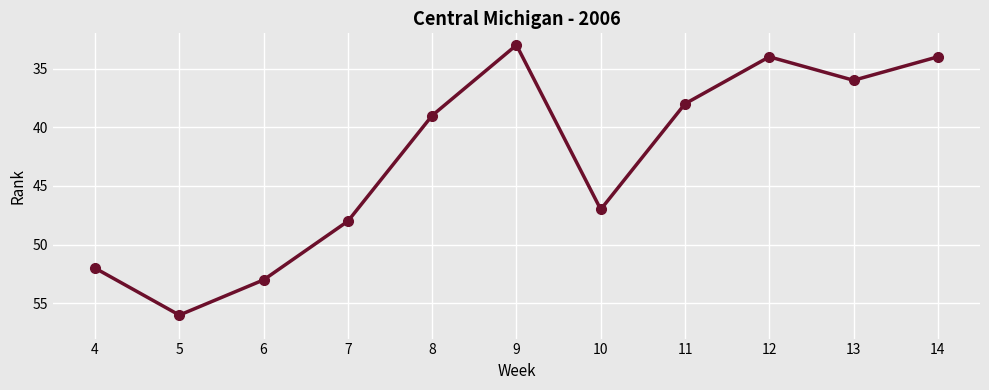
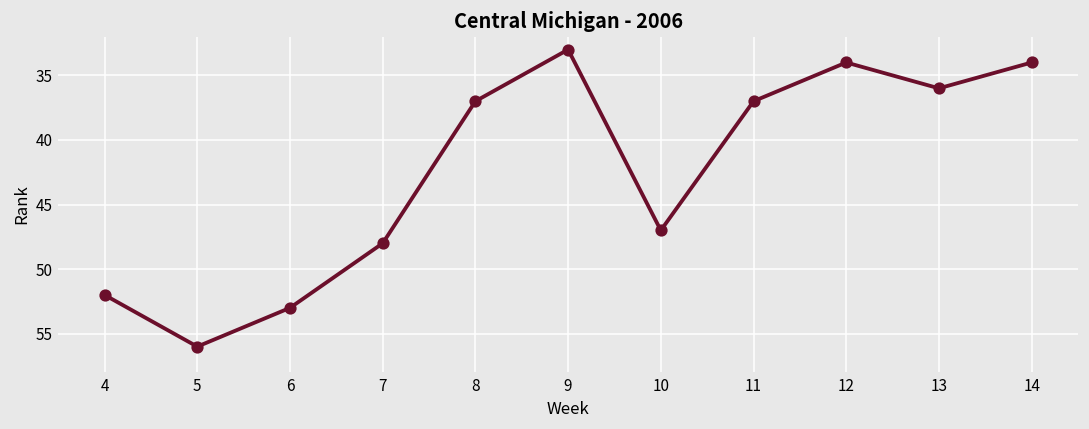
8: 39 -> 37
11: 38 -> 37
